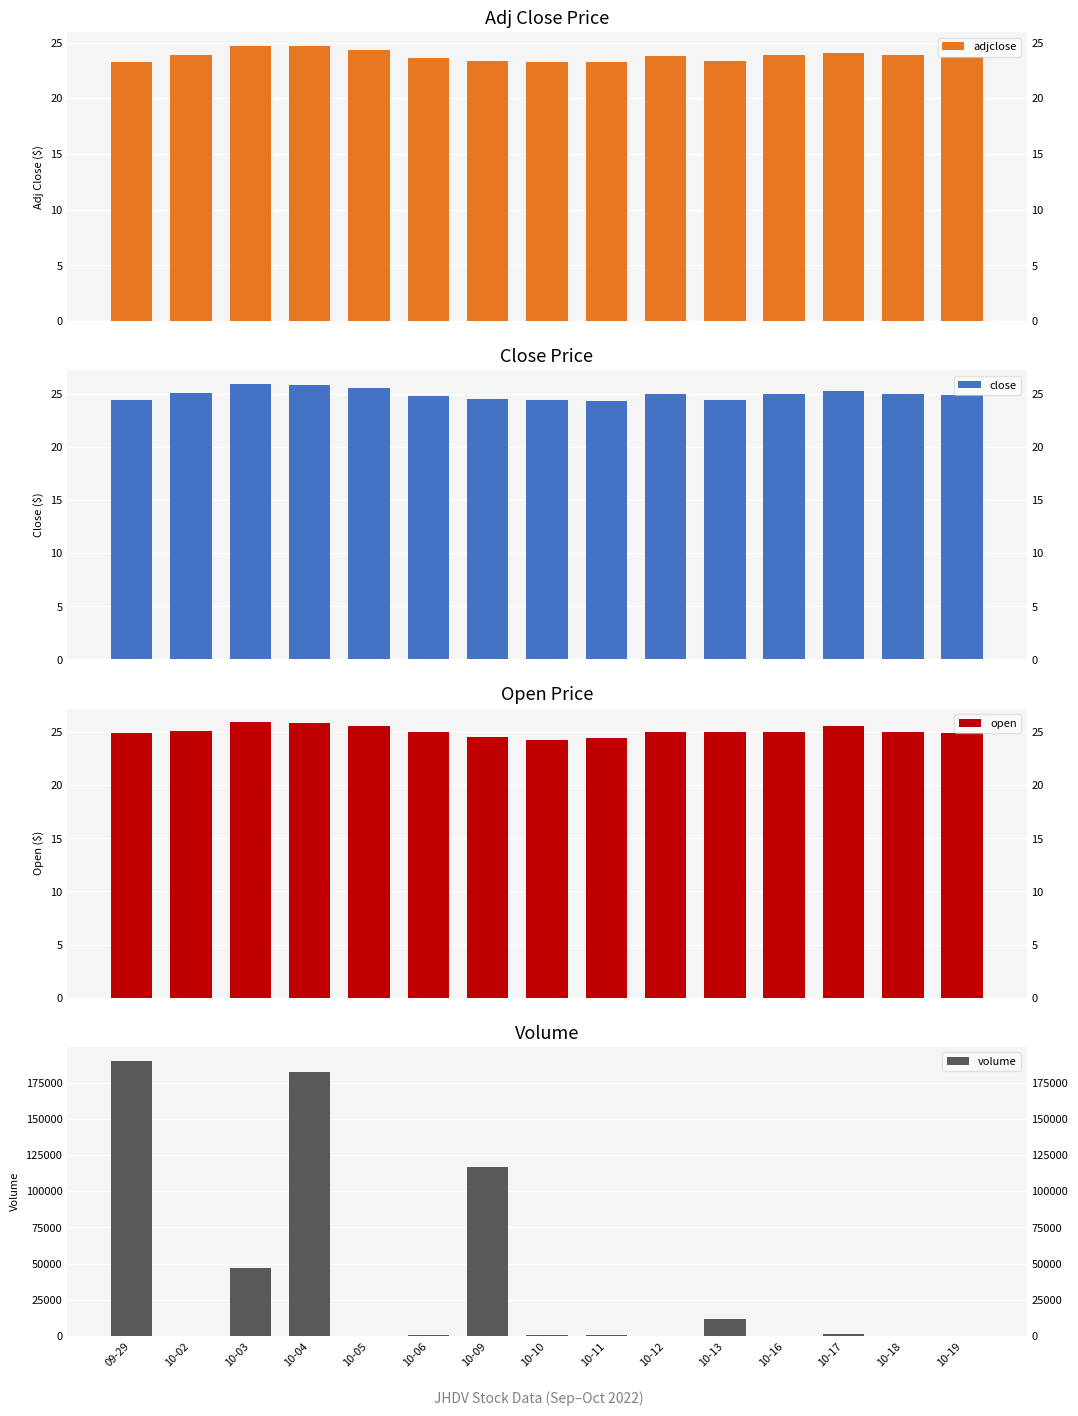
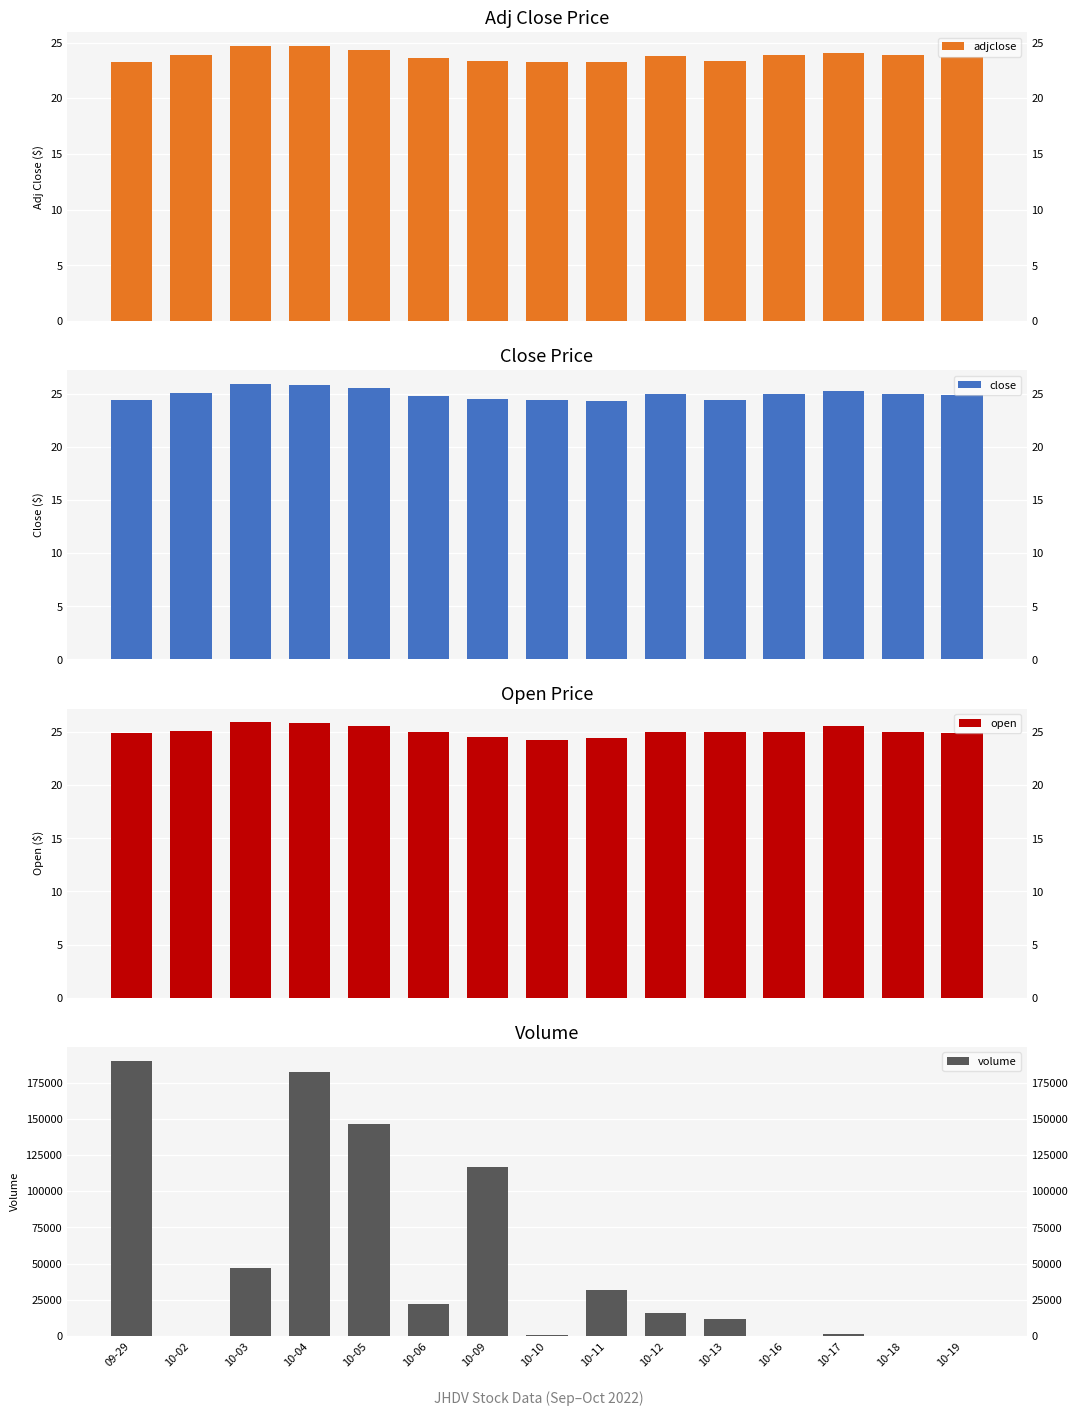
Volume, 10-05: 0 -> 146000
Volume, 10-06: 0 -> 22000
Volume, 10-11: 1000 -> 31000
Volume, 10-12: 0 -> 16000
